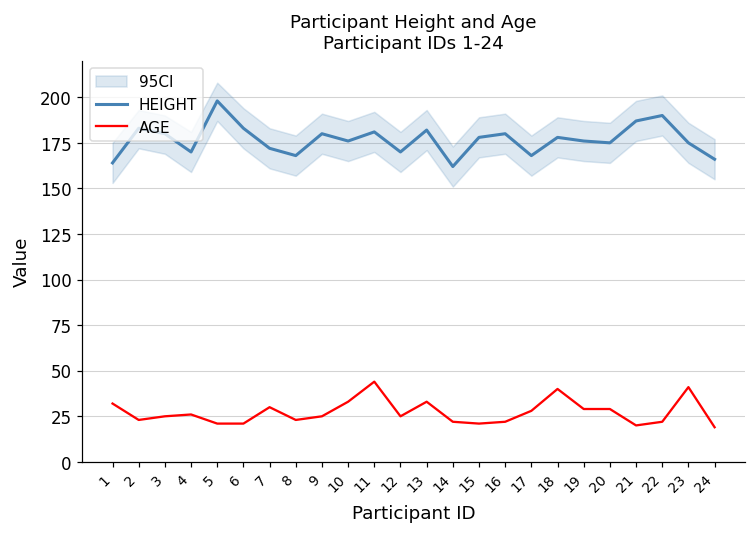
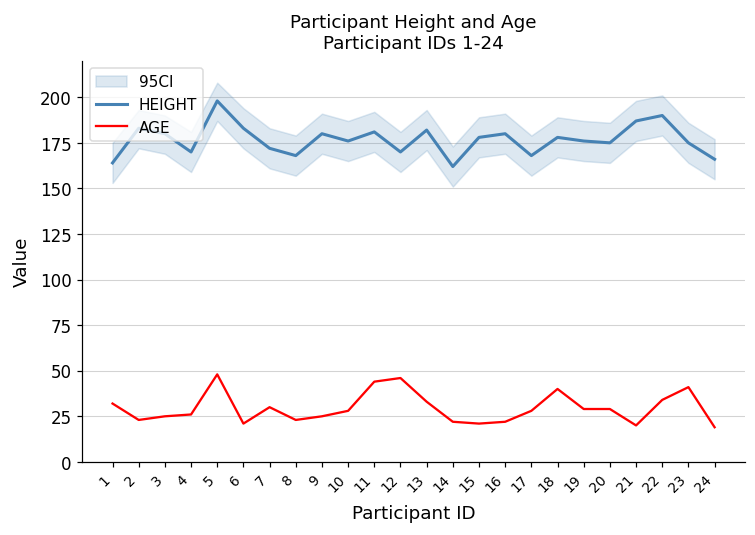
AGE, 5: 21 -> 48
AGE, 10: 33 -> 28
AGE, 12: 25 -> 46
AGE, 22: 22 -> 34
